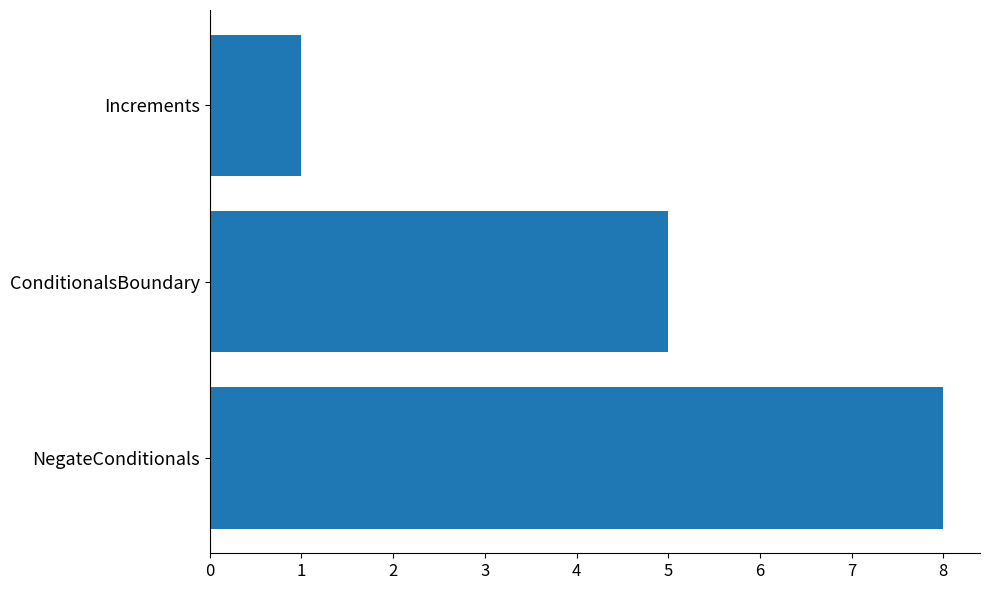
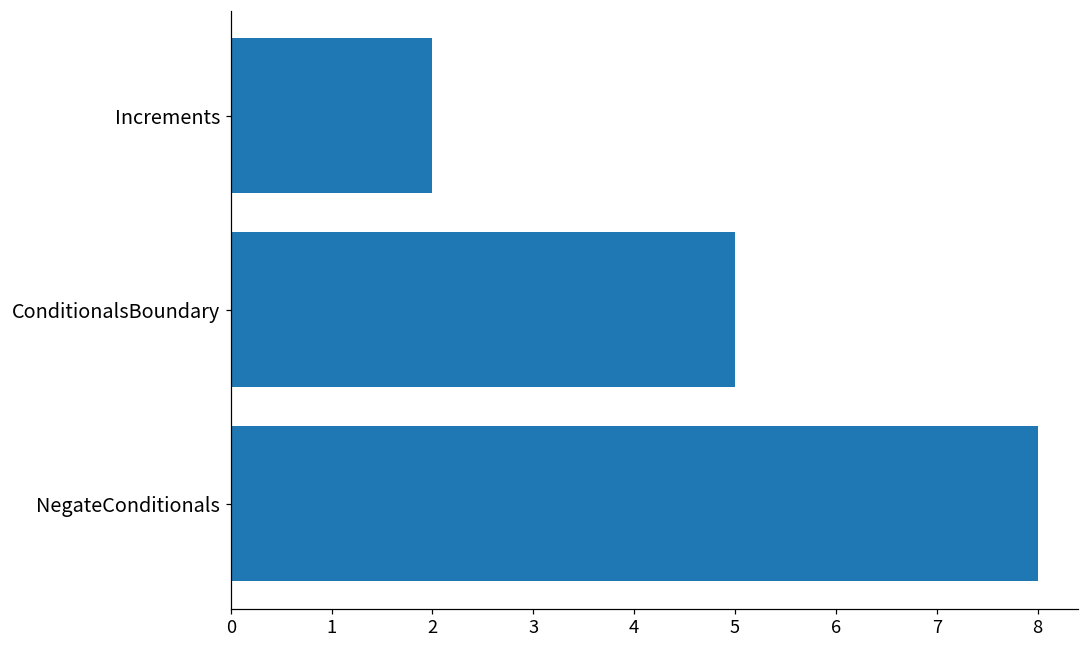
Increments: 1 -> 2
